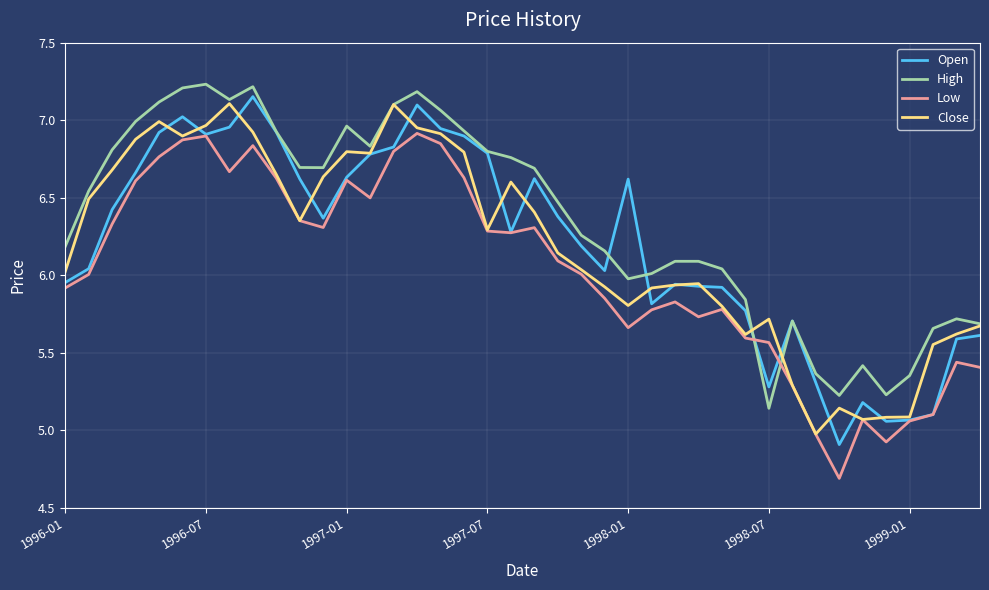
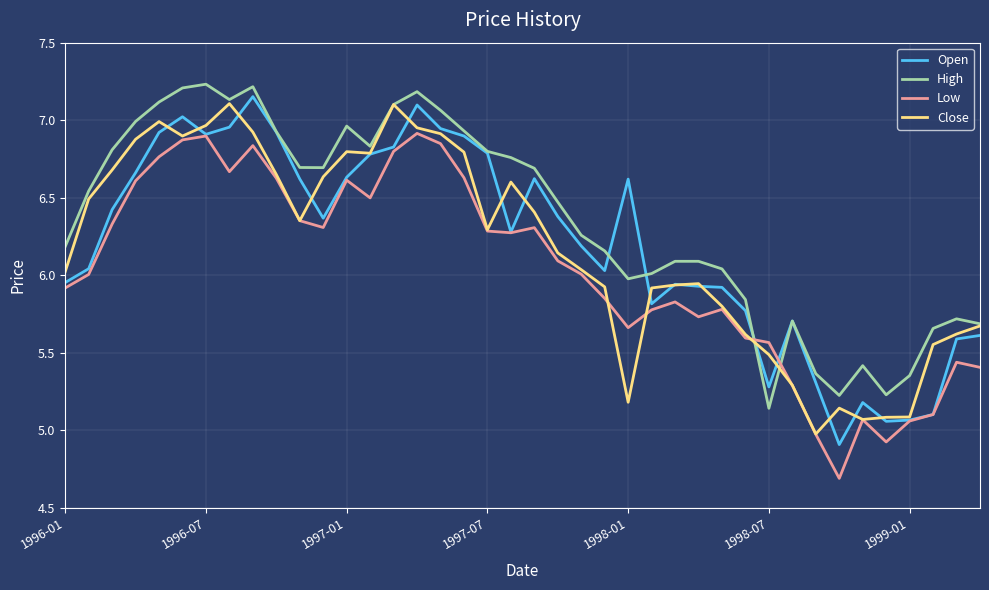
Close, 1998-01: 5.81 -> 5.18
Close, 1998-07: 5.72 -> 5.49
